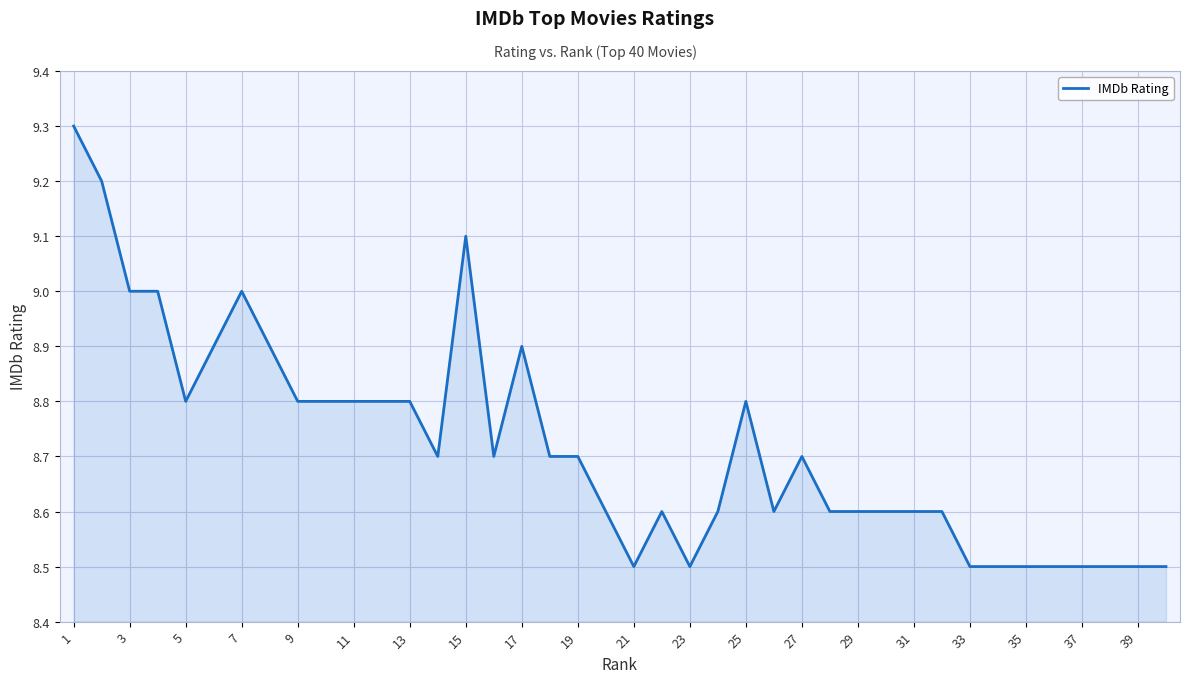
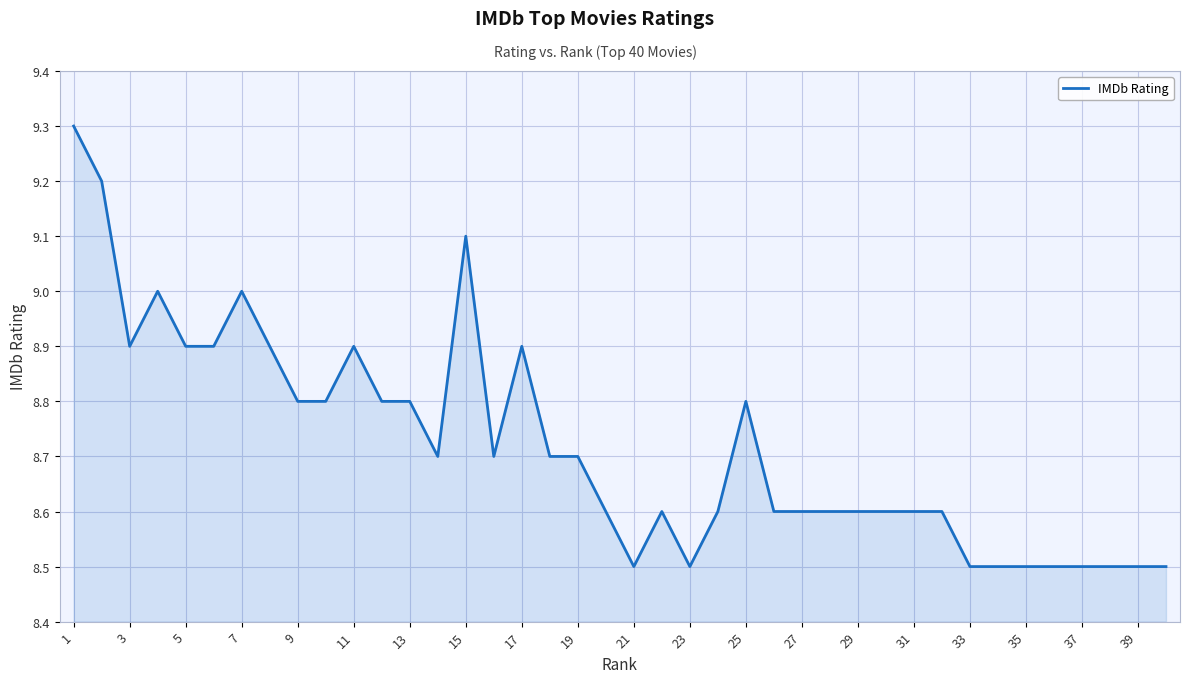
3: 9.0 -> 8.9
5: 8.8 -> 8.9
11: 8.8 -> 8.9
27: 8.7 -> 8.6
